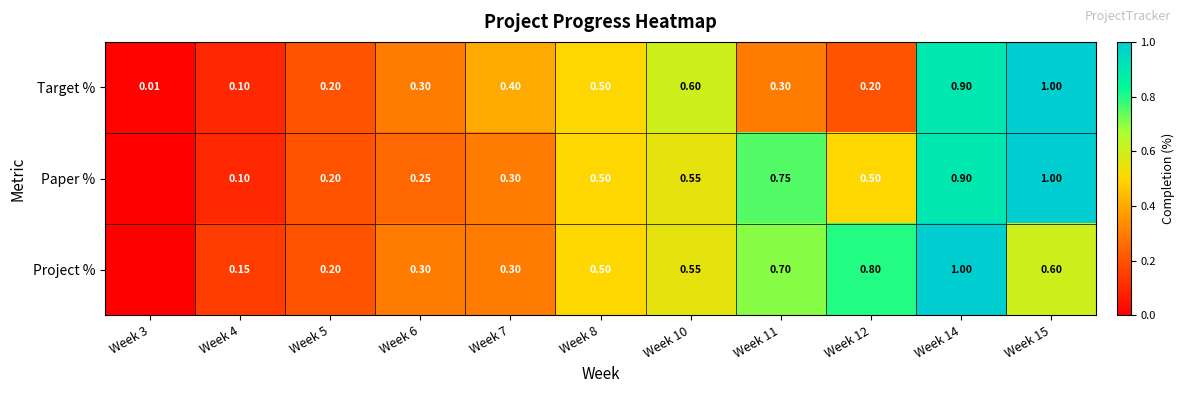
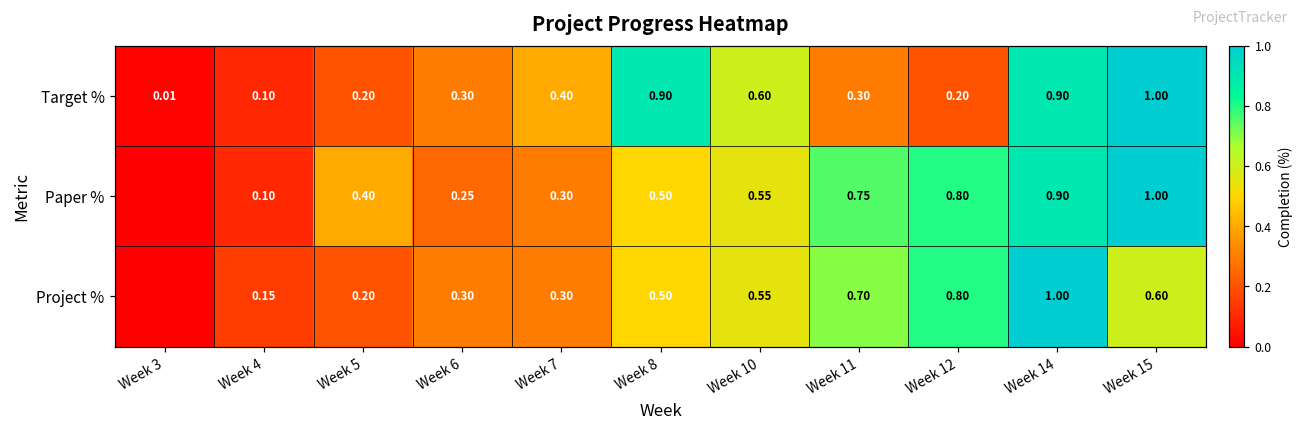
Target %, Week 8: 0.50 -> 0.90
Paper %, Week 5: 0.20 -> 0.40
Paper %, Week 12: 0.50 -> 0.80
